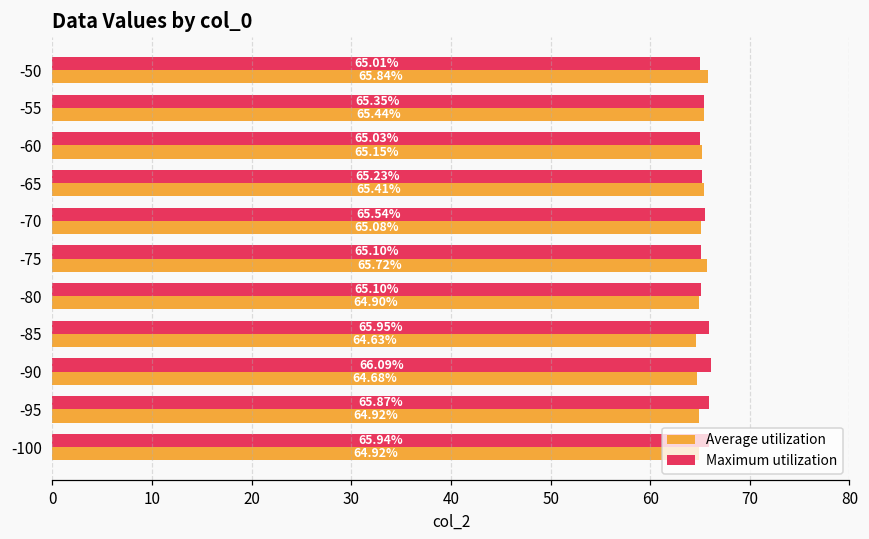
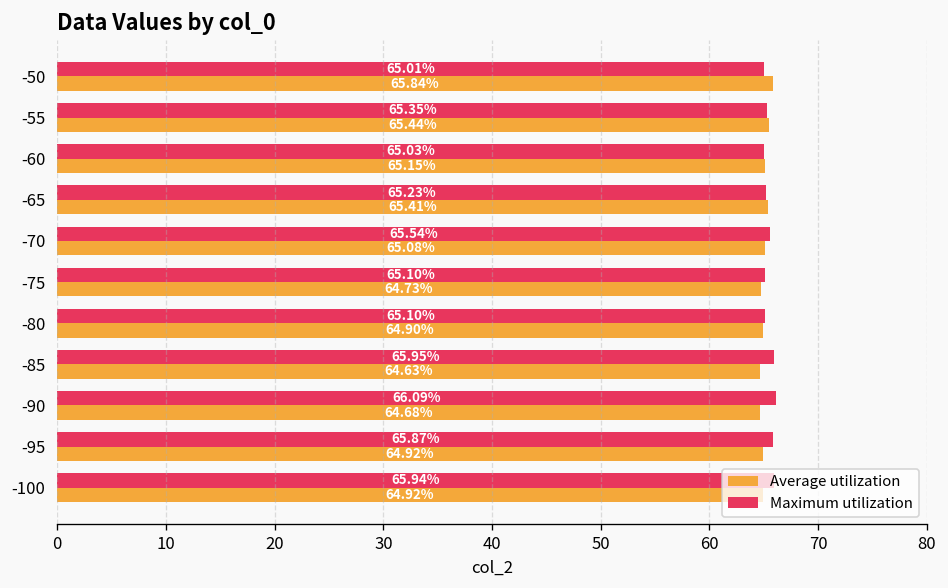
Average utilization, -75: 65.72% -> 64.73%
